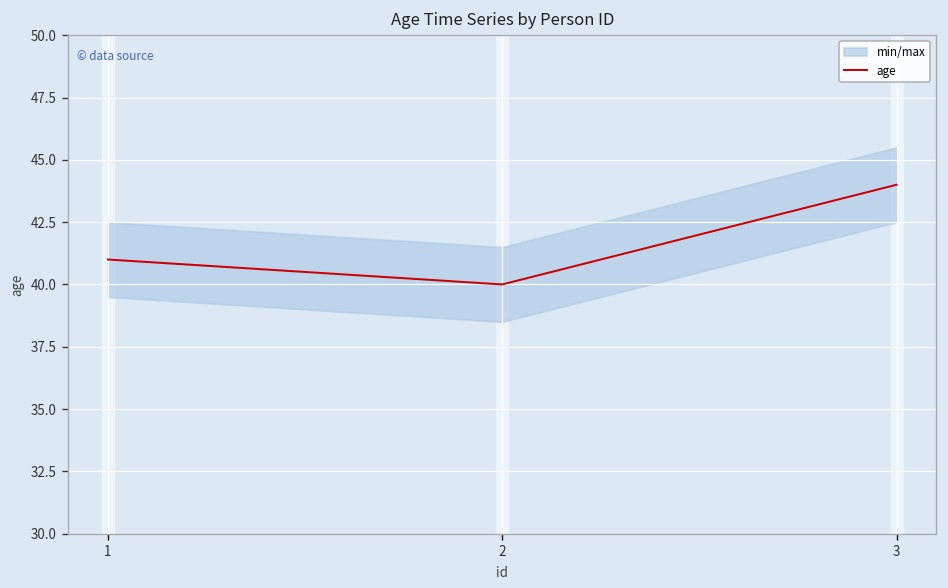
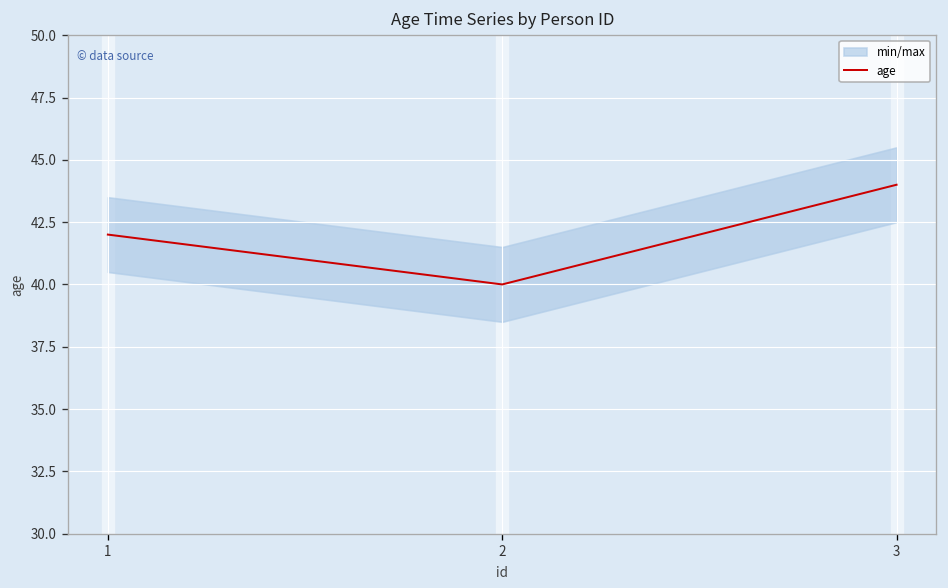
age, 1: 41 -> 42
